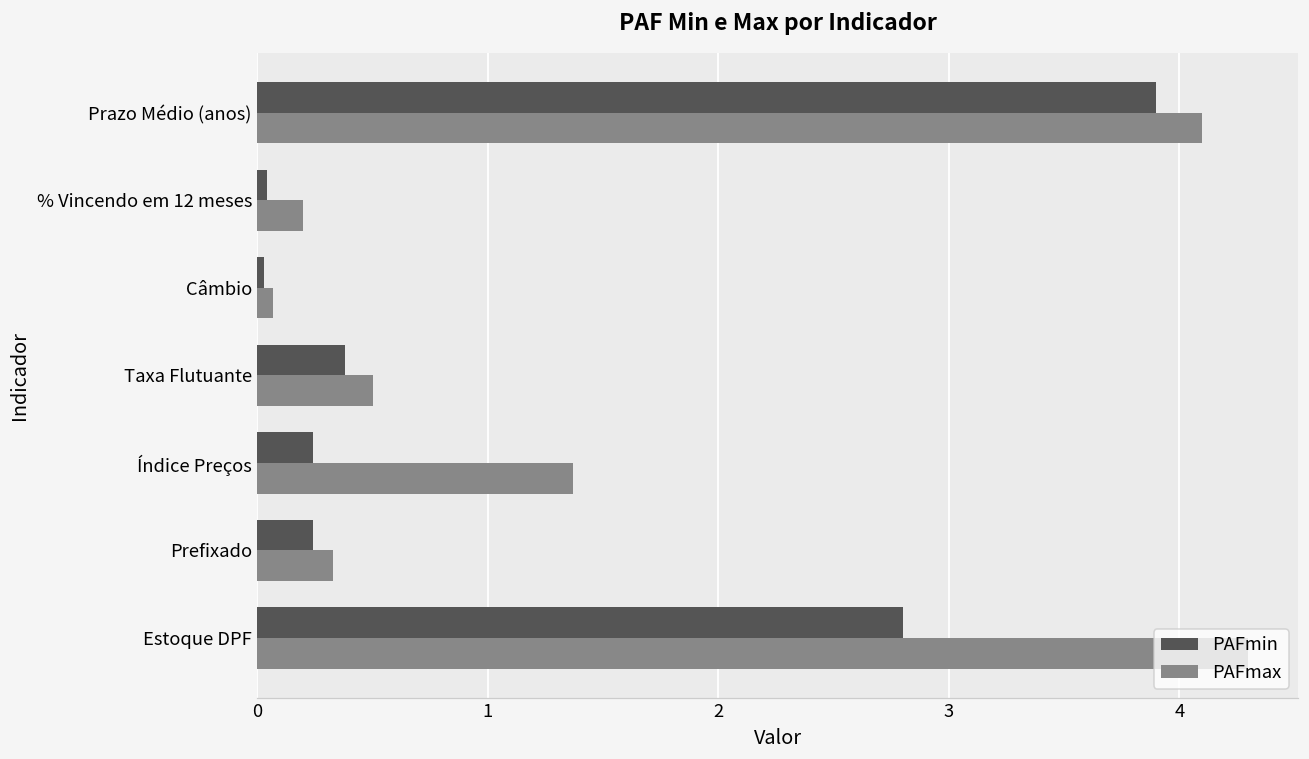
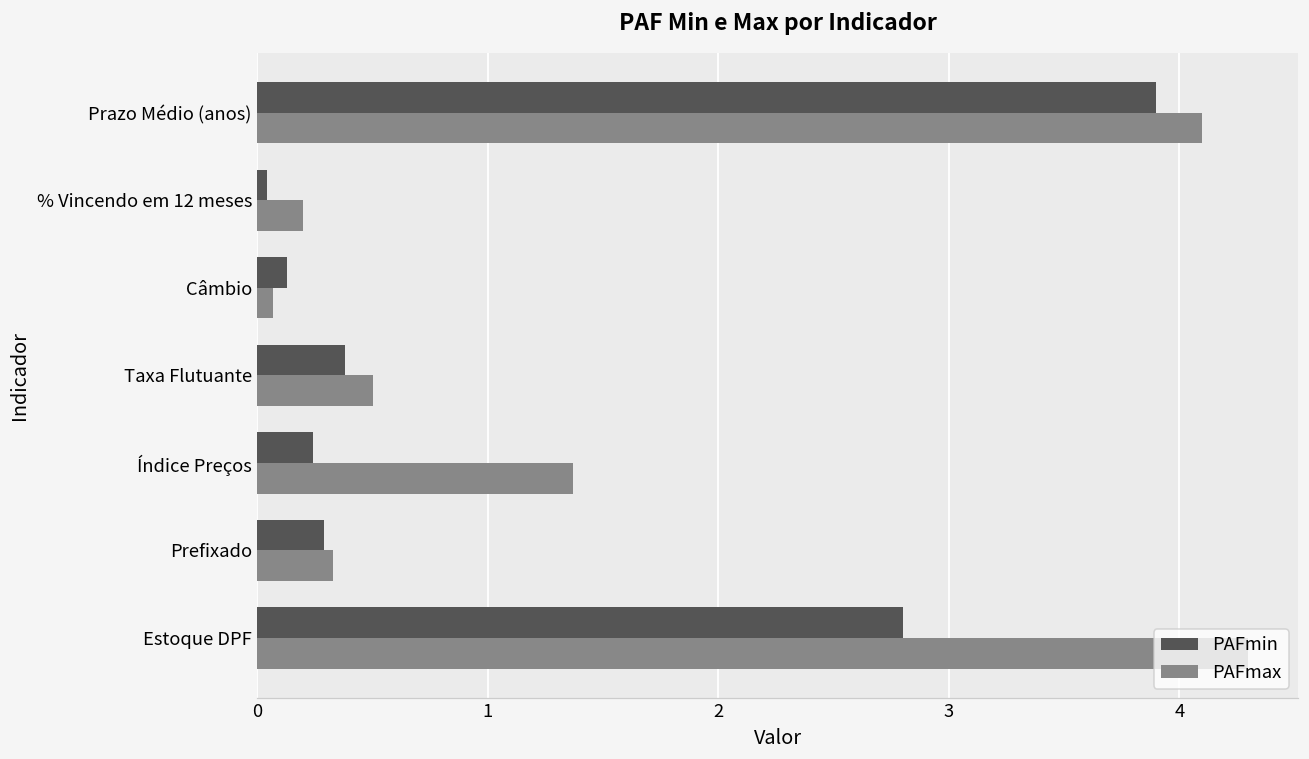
PAFmin, Câmbio: 0.03 -> 0.13
PAFmin, Prefixado: 0.24 -> 0.29
